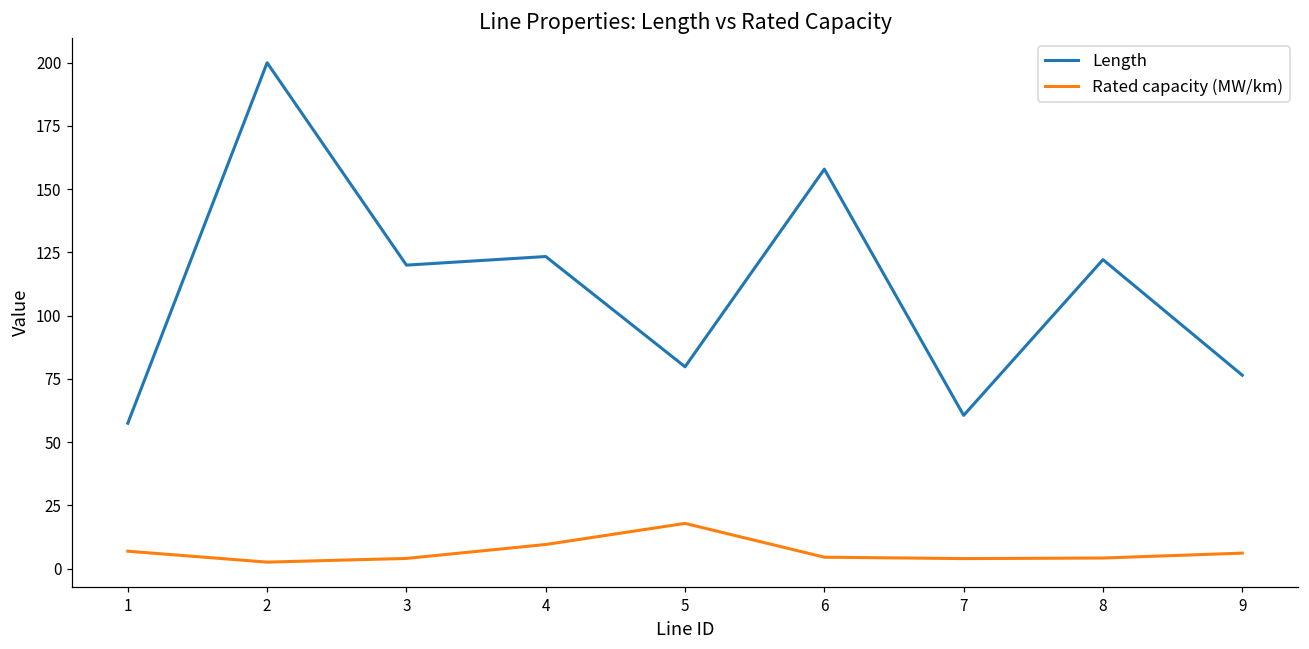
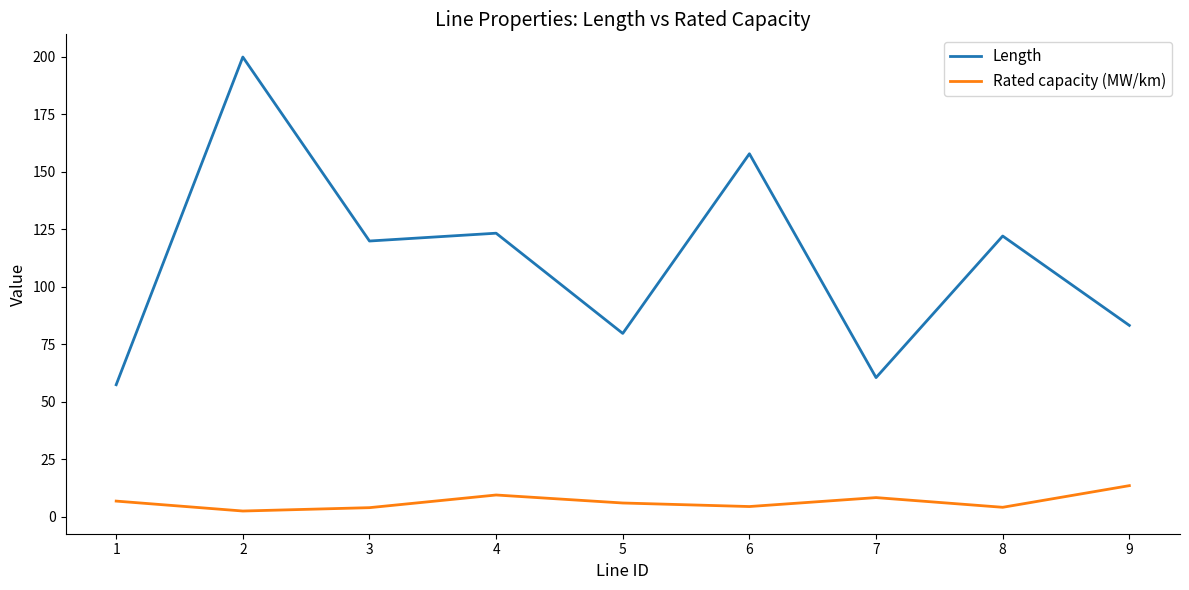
Rated capacity (MW/km), 5: 18 -> 6
Rated capacity (MW/km), 7: 4 -> 8
Length, 9: 76 -> 83
Rated capacity (MW/km), 9: 6 -> 14
